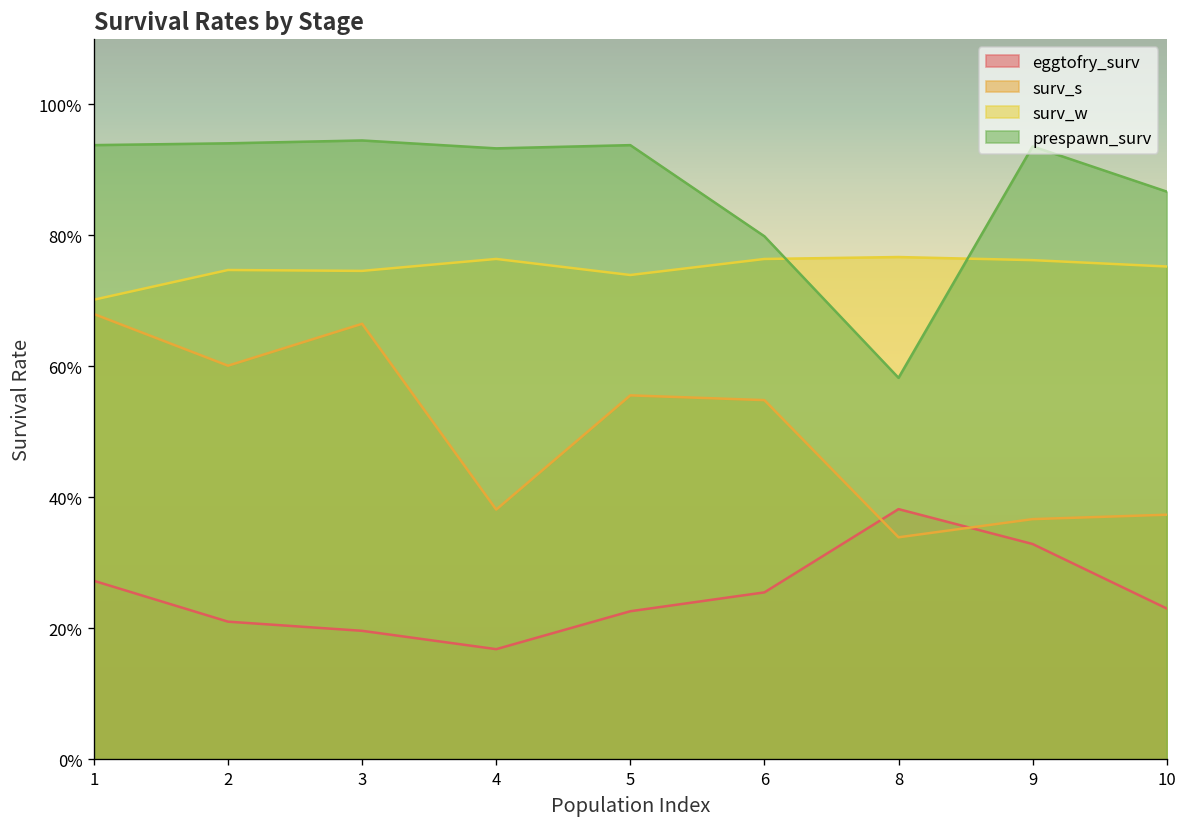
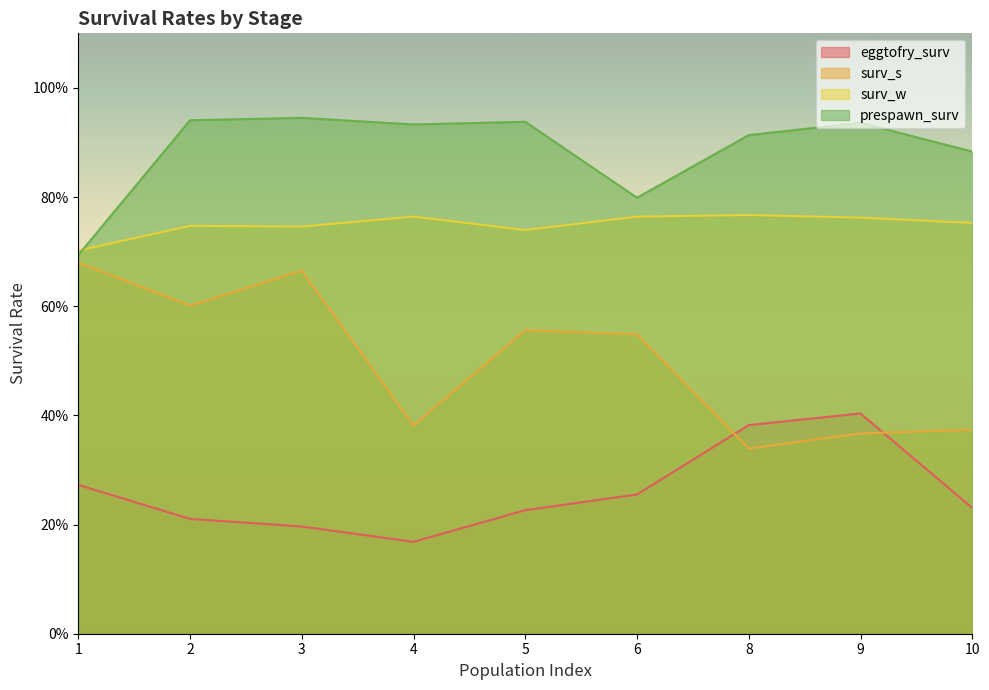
prespawn_surv, 1: 94% -> 69%
prespawn_surv, 8: 58% -> 91%
eggtofry_surv, 9: 33% -> 40%
prespawn_surv, 10: 87% -> 88%
